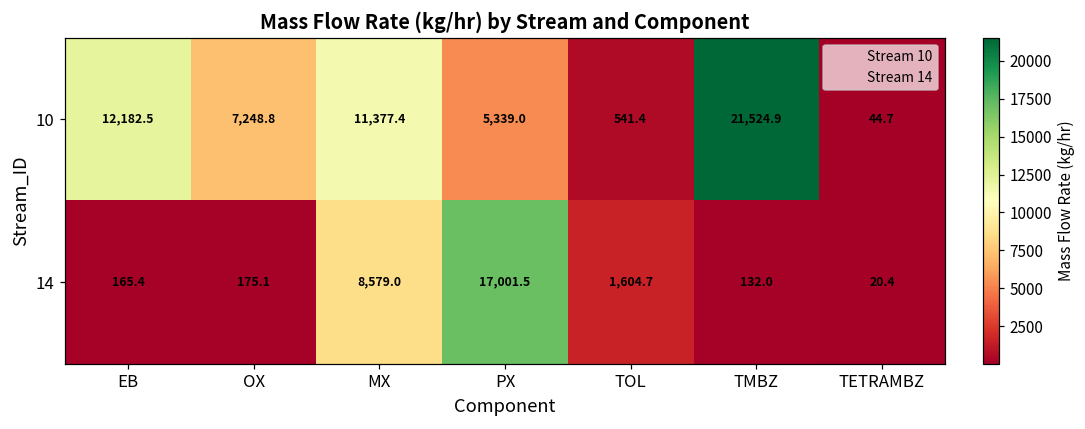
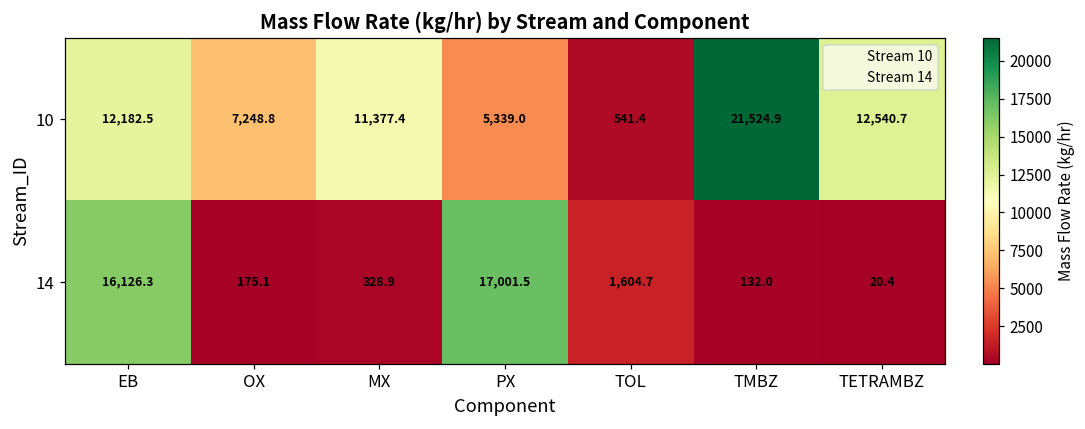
10, TETRAMBZ: 44.7 -> 12,540.7
14, EB: 165.4 -> 16,126.3
14, MX: 8,579.0 -> 328.9
